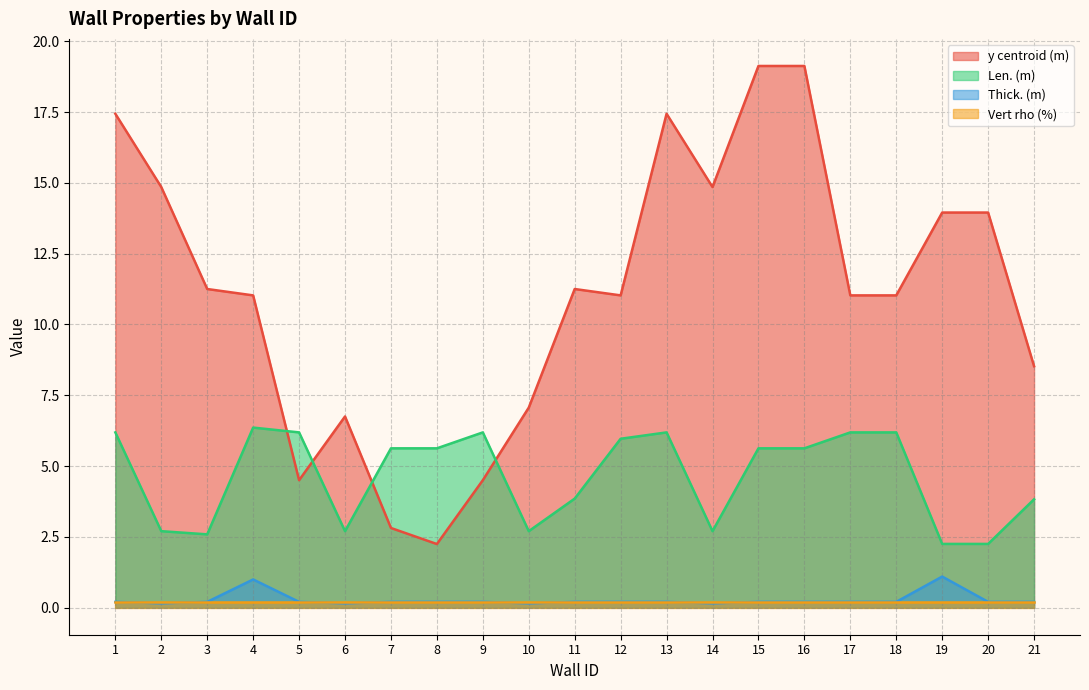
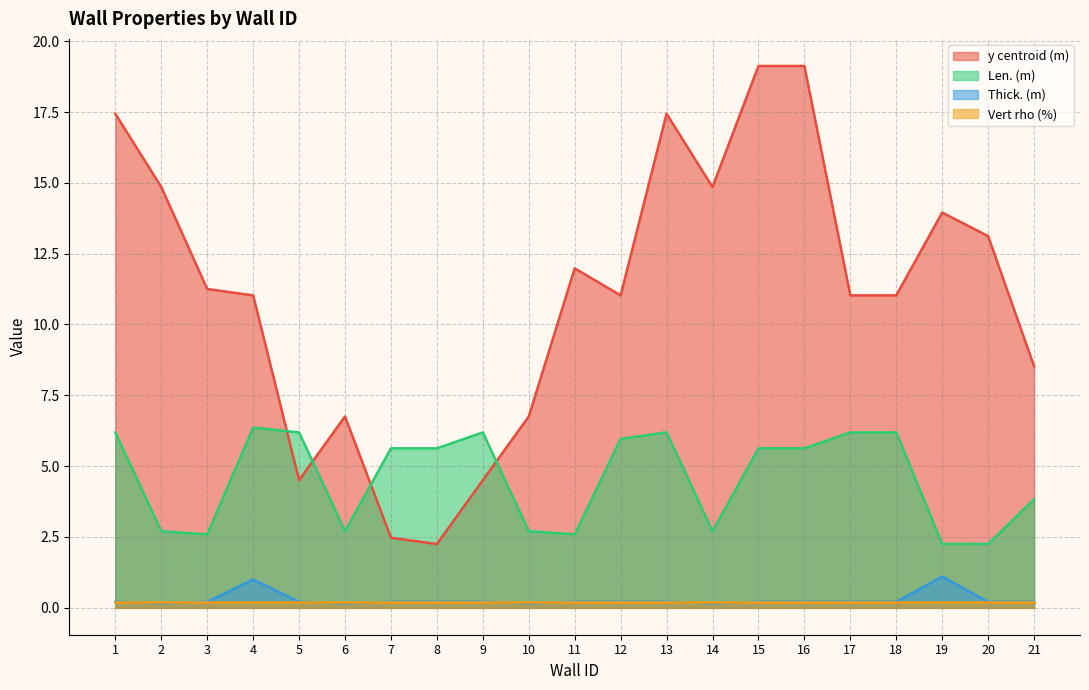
y centroid (m), 7: 2.8 -> 2.5
y centroid (m), 10: 7.1 -> 6.8
y centroid (m), 11: 11.3 -> 12.0
Len. (m), 11: 3.9 -> 2.6
y centroid (m), 20: 14.0 -> 13.1
